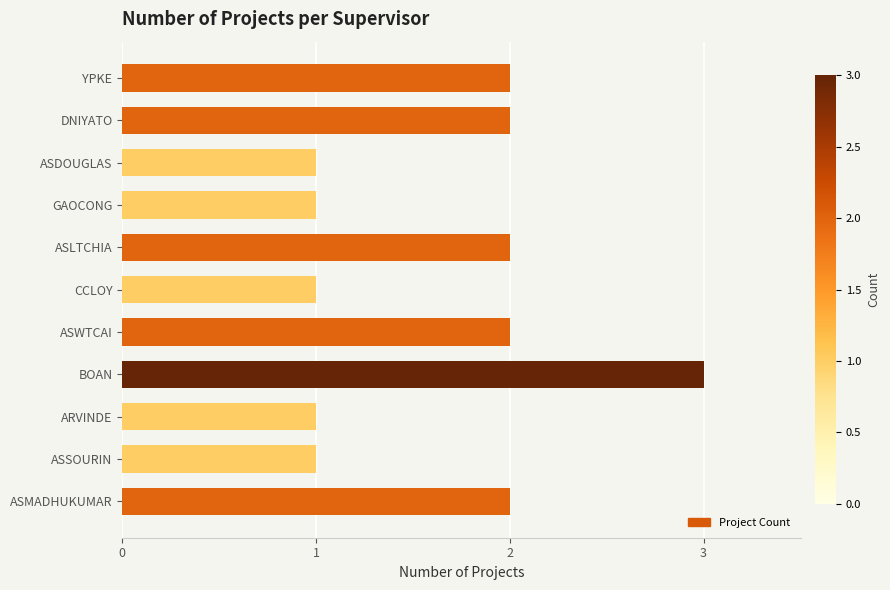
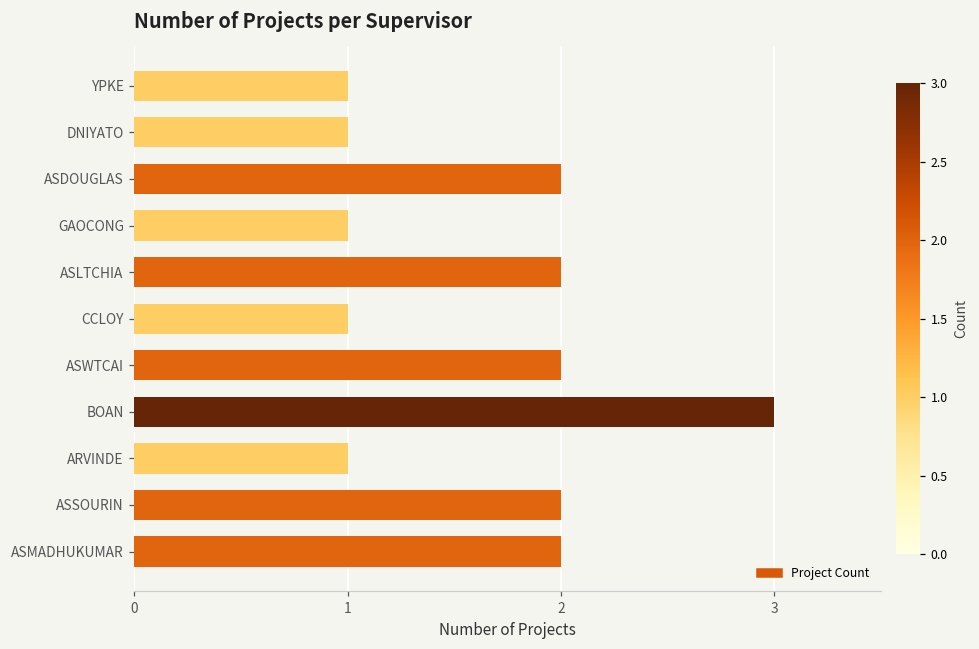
YPKE: 2 -> 1
DNIYATO: 2 -> 1
ASDOUGLAS: 1 -> 2
ASSOURIN: 1 -> 2
